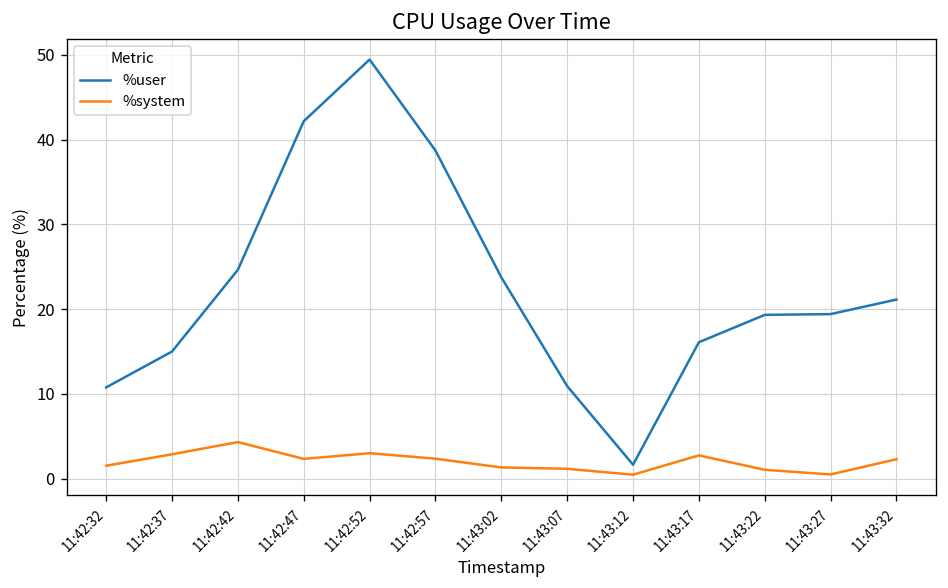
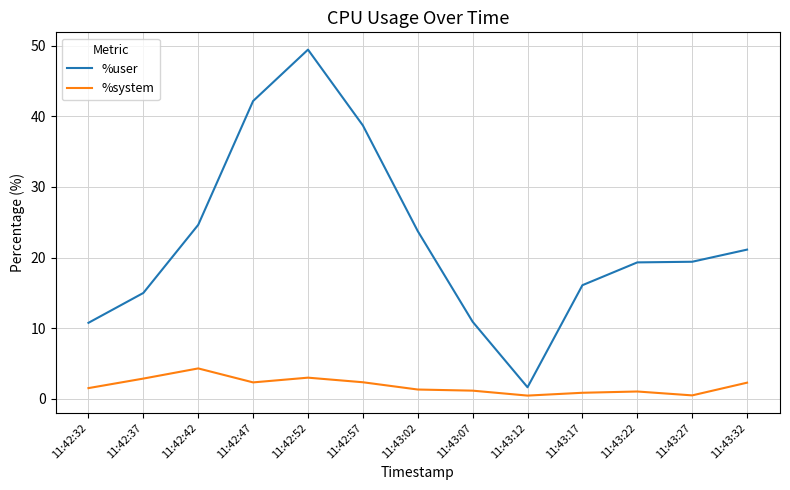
%system, 11:43:17: 3 -> 1
